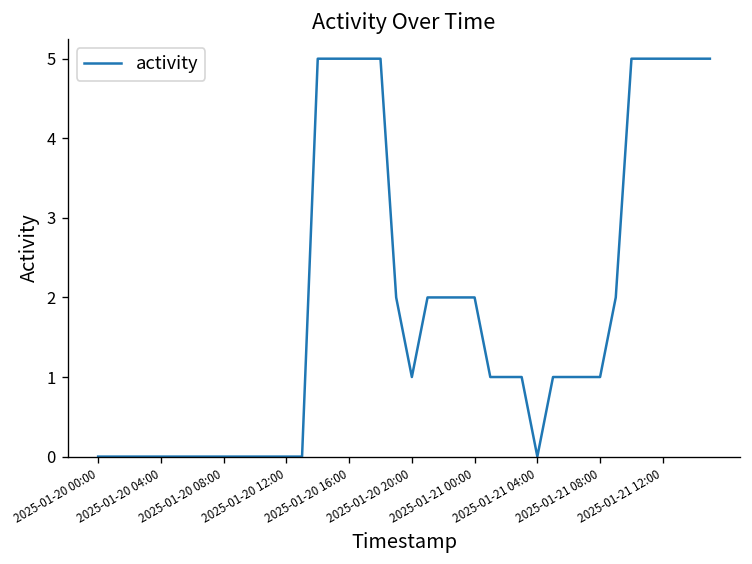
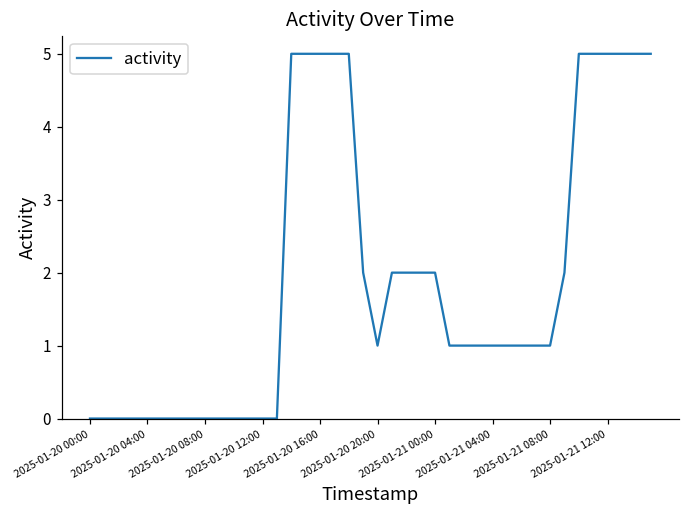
2025-01-21 04:00: 0 -> 1
